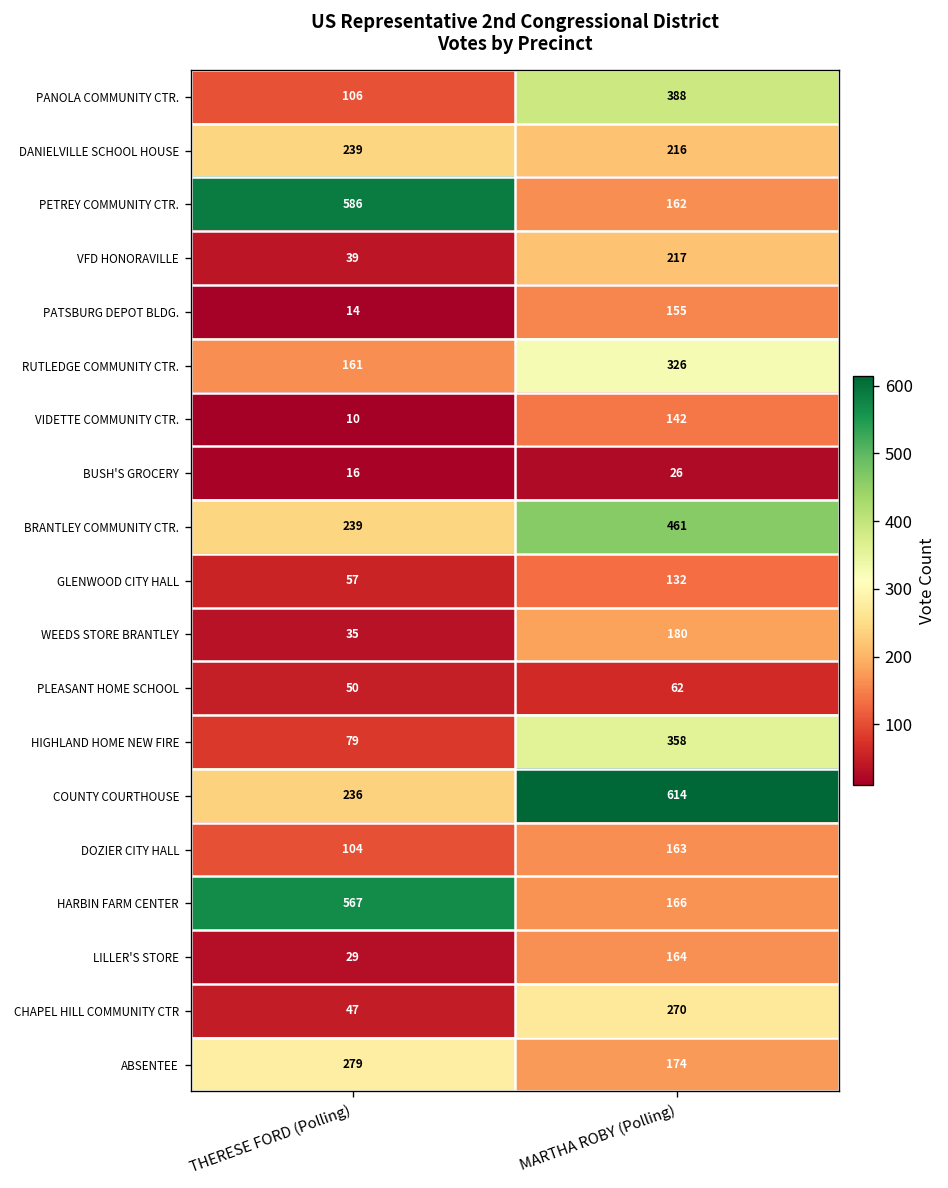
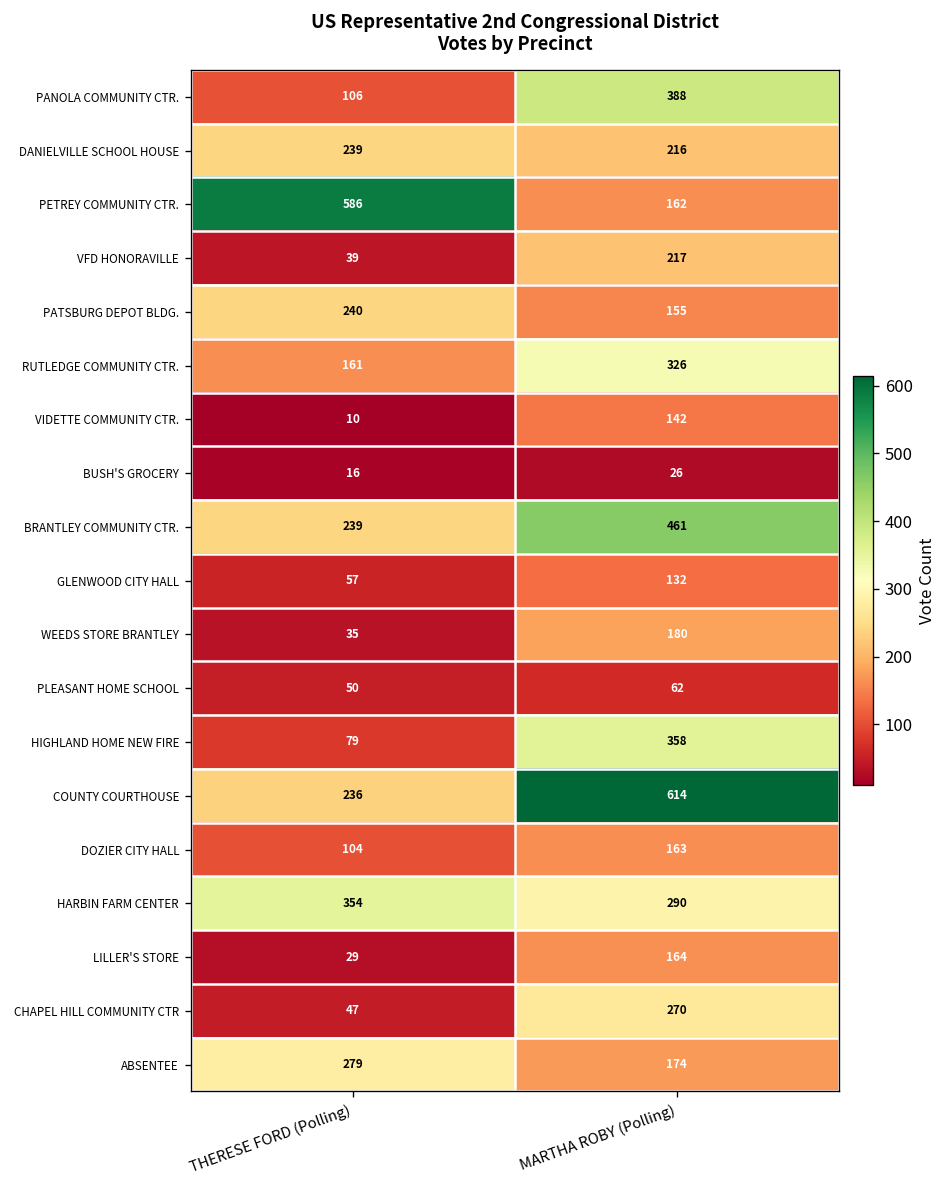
PATSBURG DEPOT BLDG., THERESE FORD (Polling): 14 -> 240
HARBIN FARM CENTER, THERESE FORD (Polling): 567 -> 354
HARBIN FARM CENTER, MARTHA ROBY (Polling): 166 -> 290
